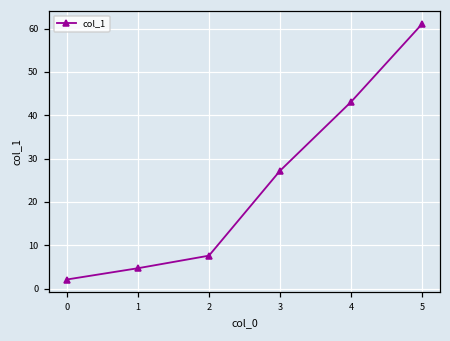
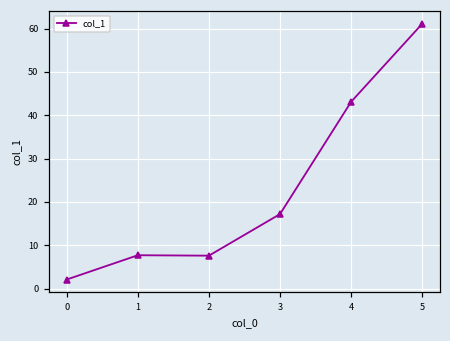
1: 5 -> 8
3: 27 -> 17
